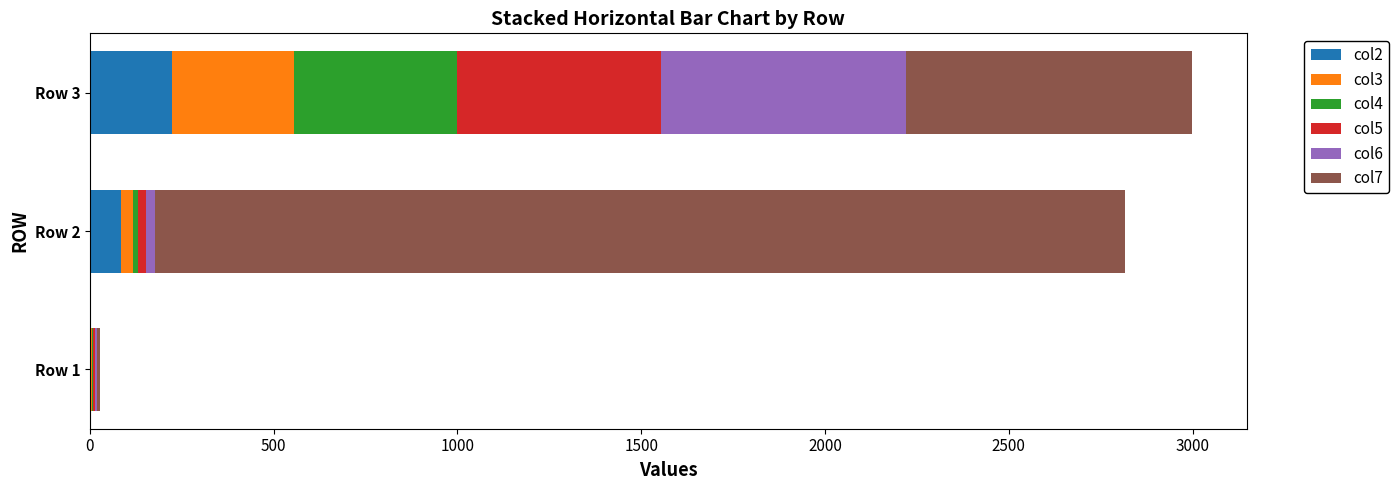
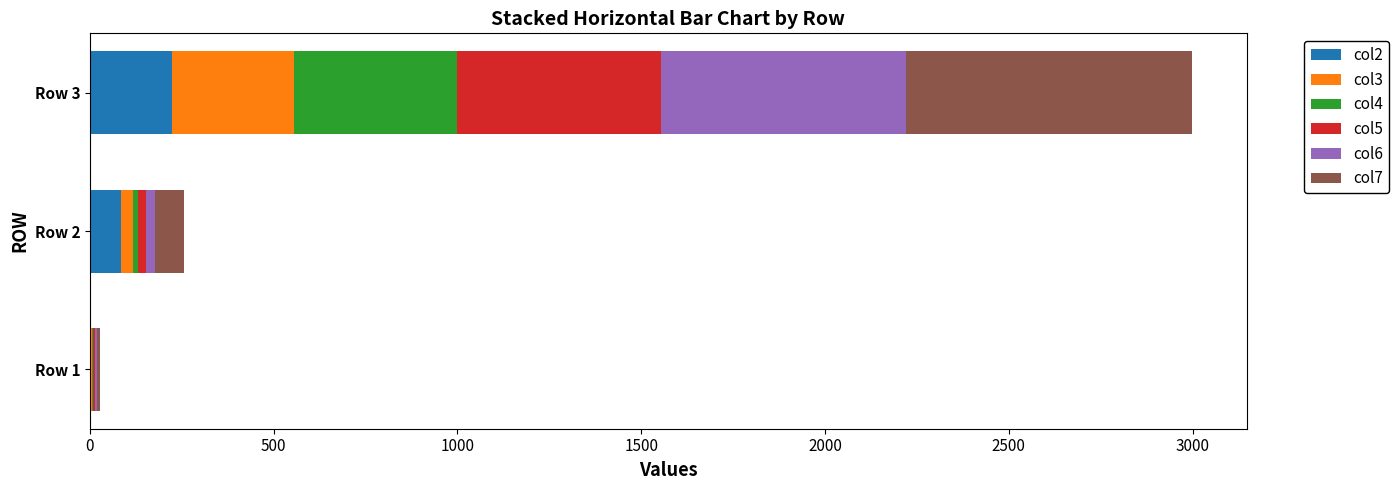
col7, Row 2: 2640 -> 80
